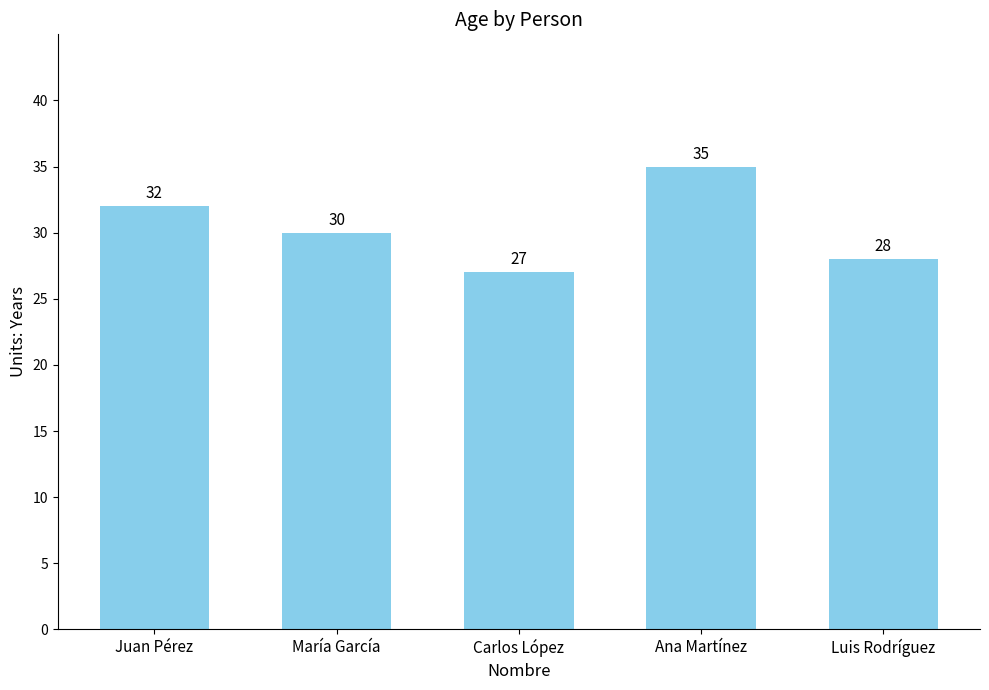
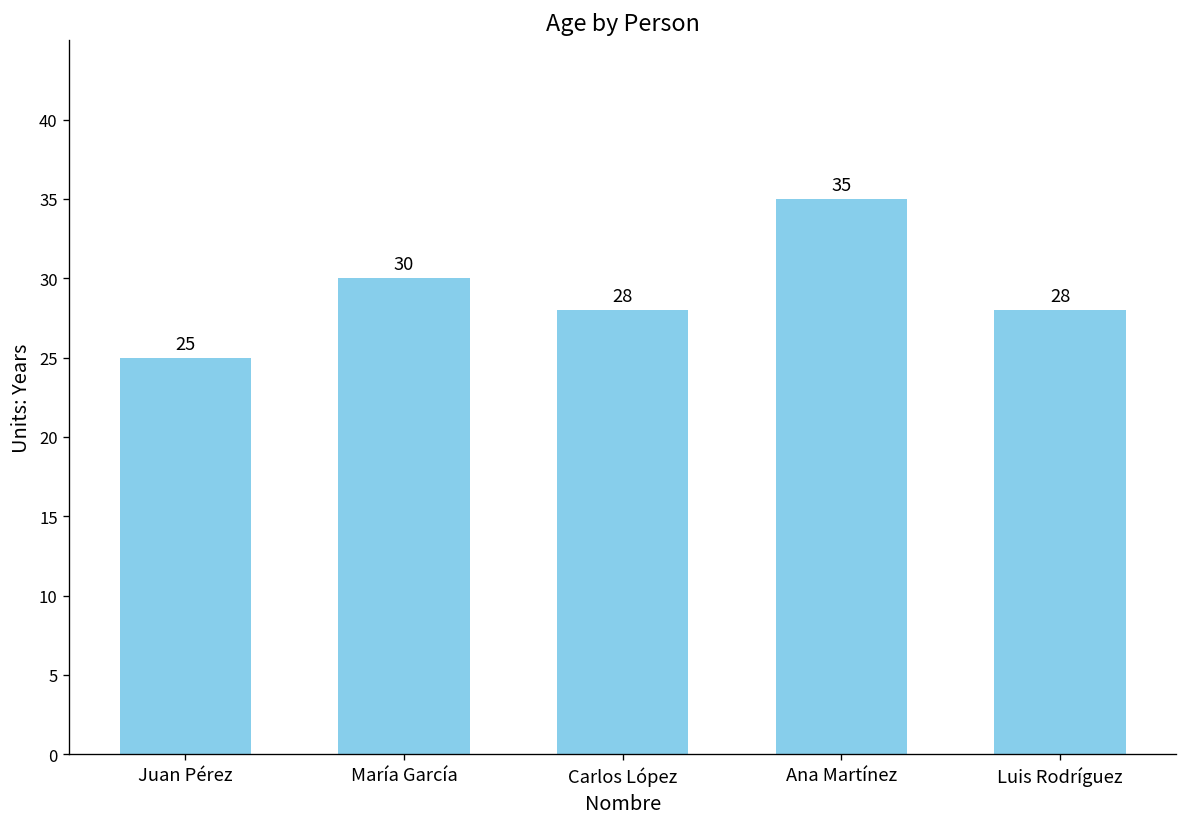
Juan Pérez: 32 -> 25
Carlos López: 27 -> 28
